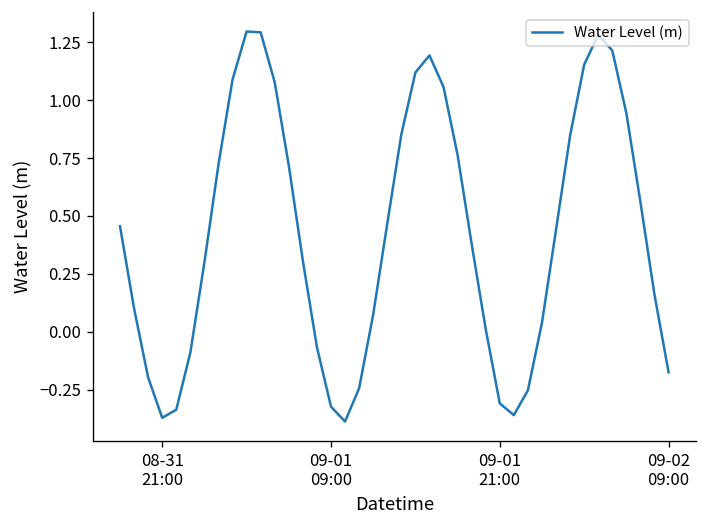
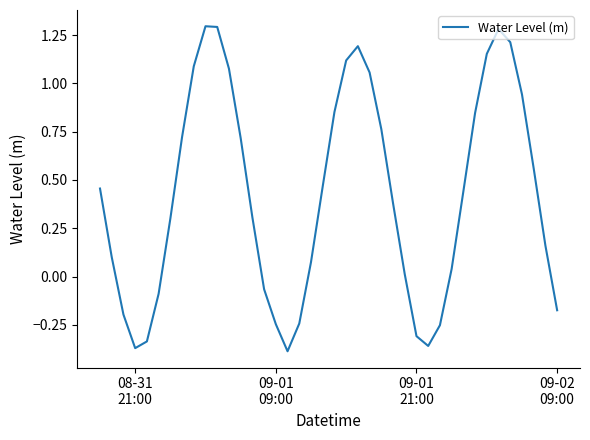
09-01 09:00: -0.32 -> -0.25
